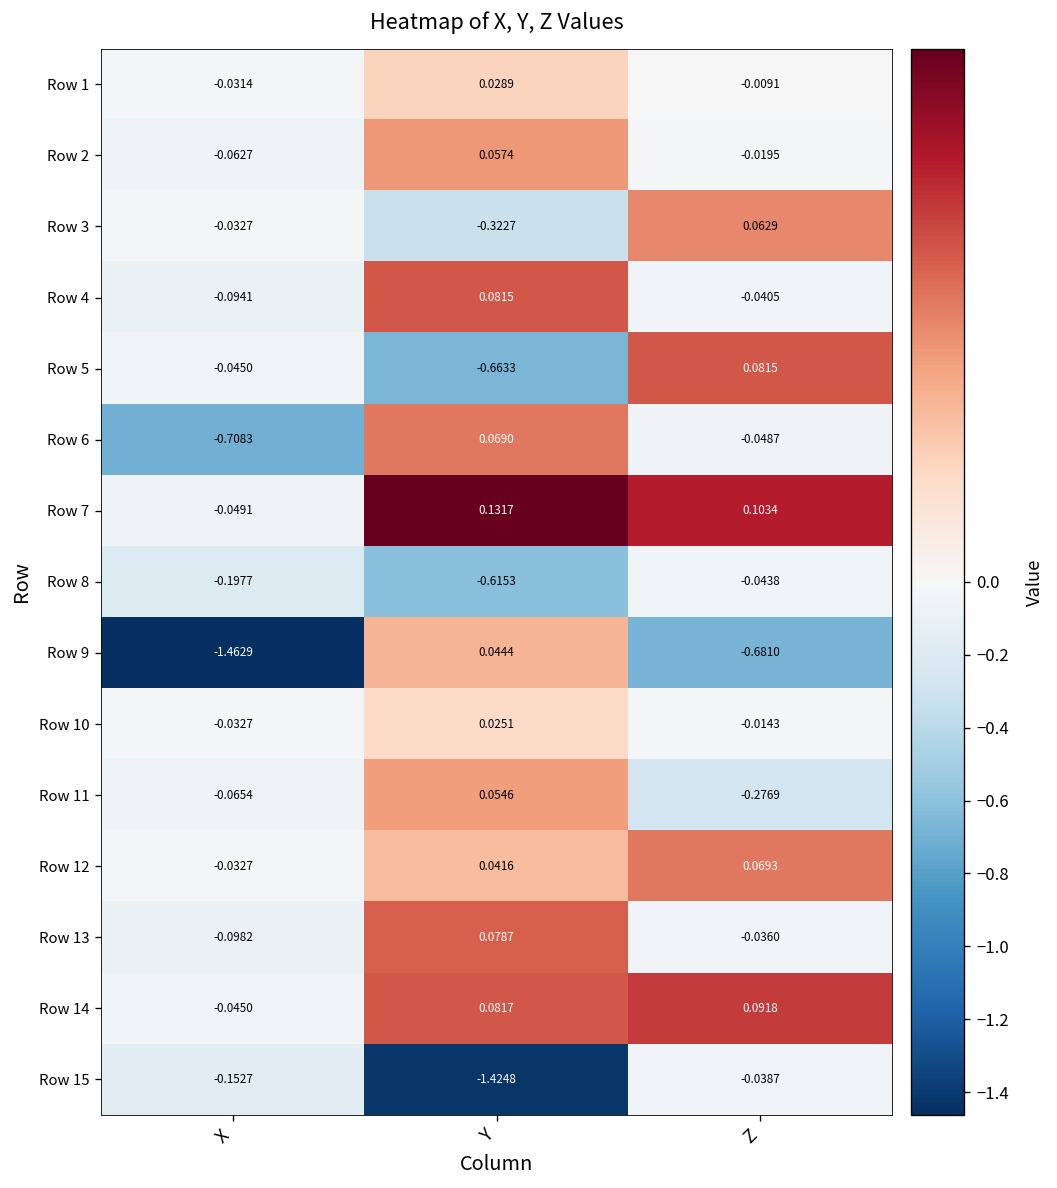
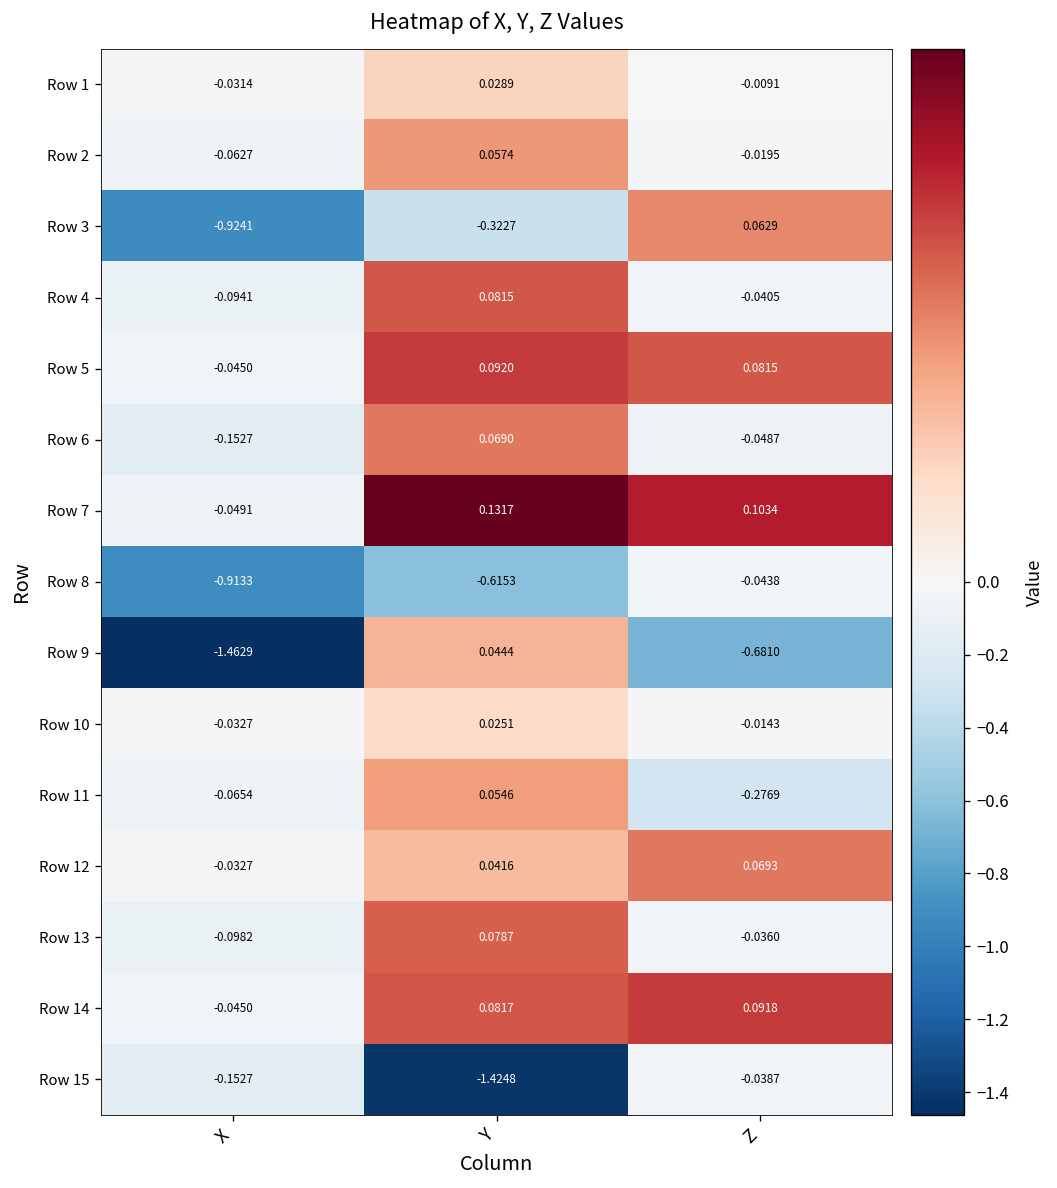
Row 3, X: -0.0327 -> -0.9241
Row 5, Y: -0.6633 -> 0.0920
Row 6, X: -0.7083 -> -0.1527
Row 8, X: -0.1977 -> -0.9133
